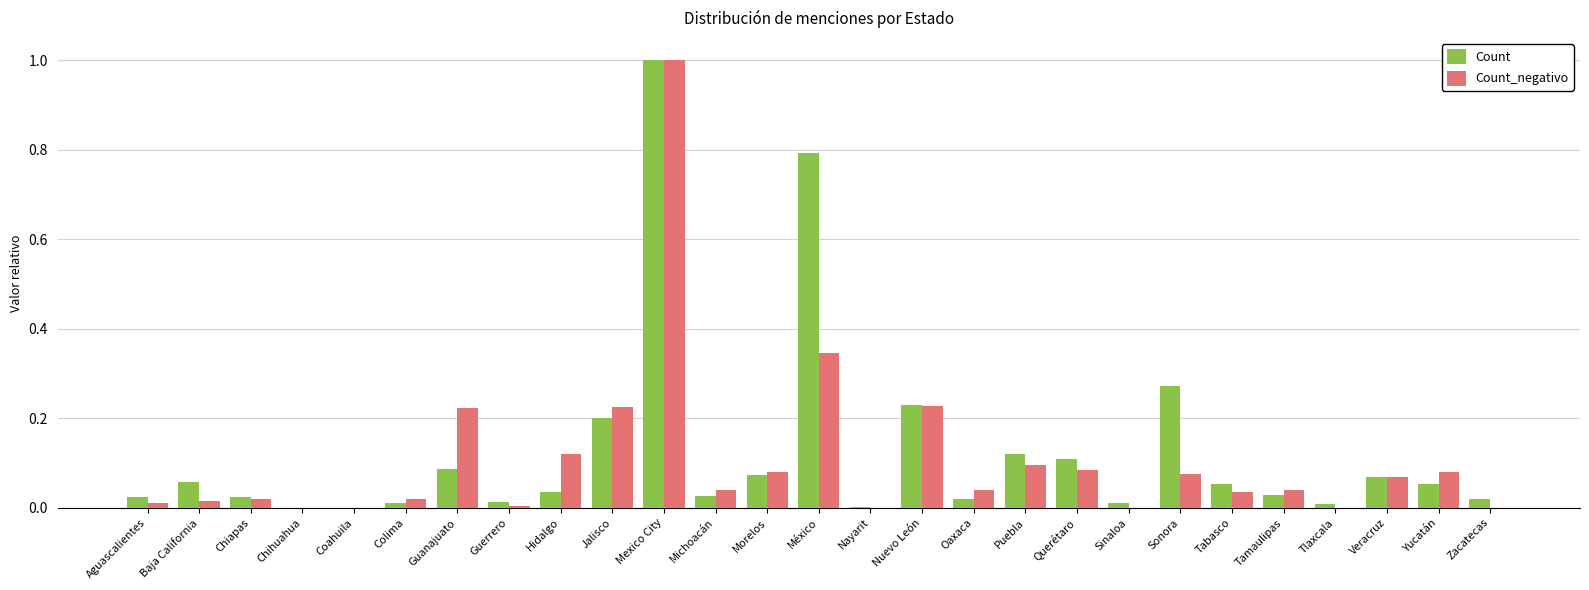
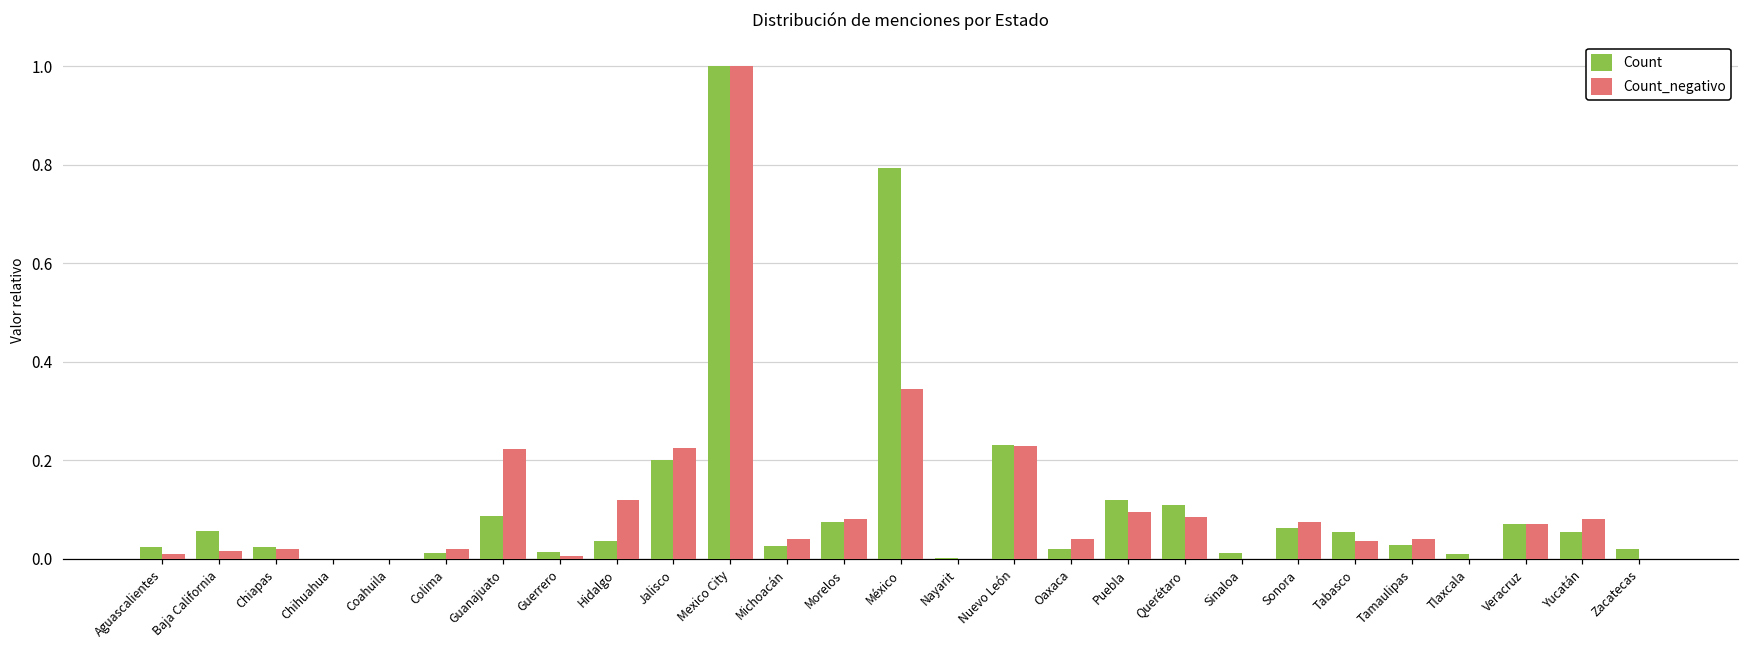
Count, Sonora: 0.27 -> 0.06
